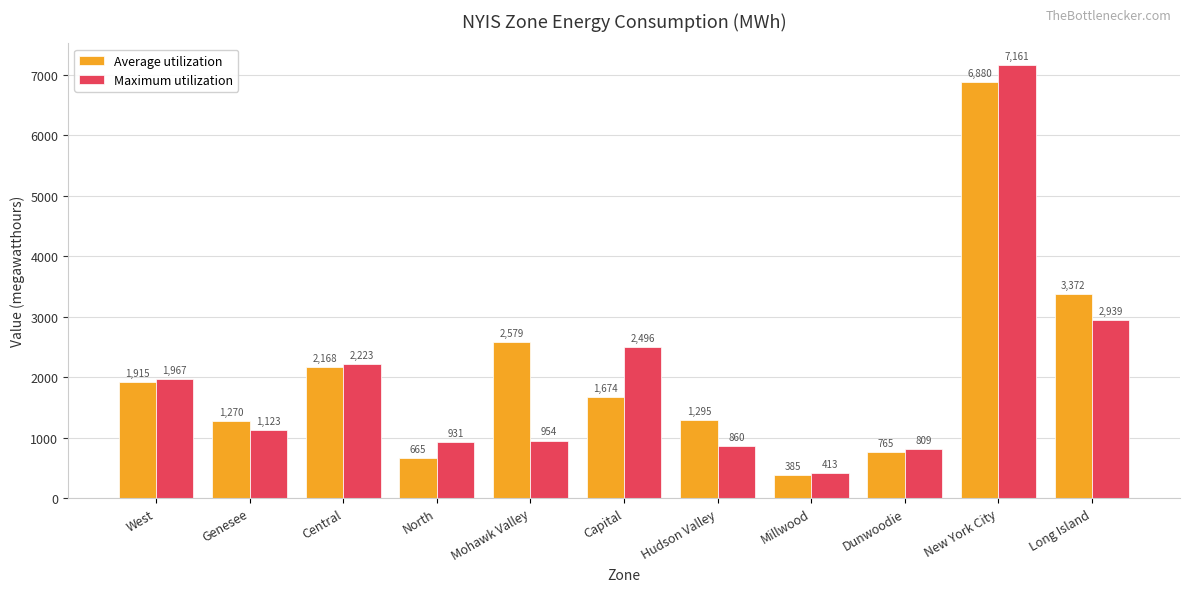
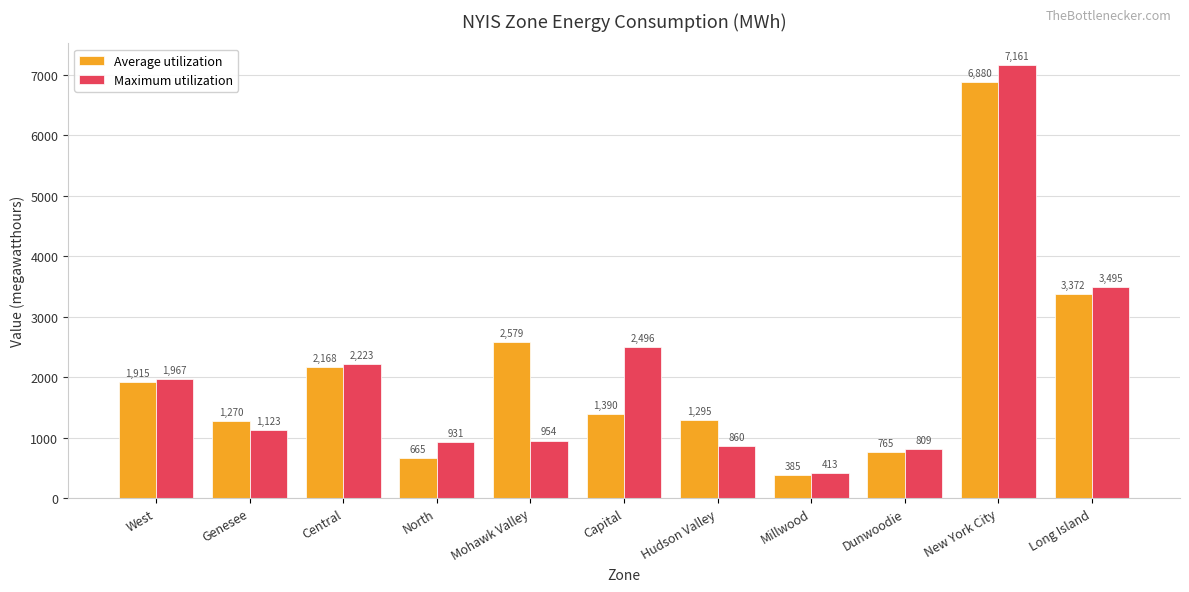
Average utilization, Capital: 1,674 -> 1,390
Maximum utilization, Long Island: 2,939 -> 3,495
